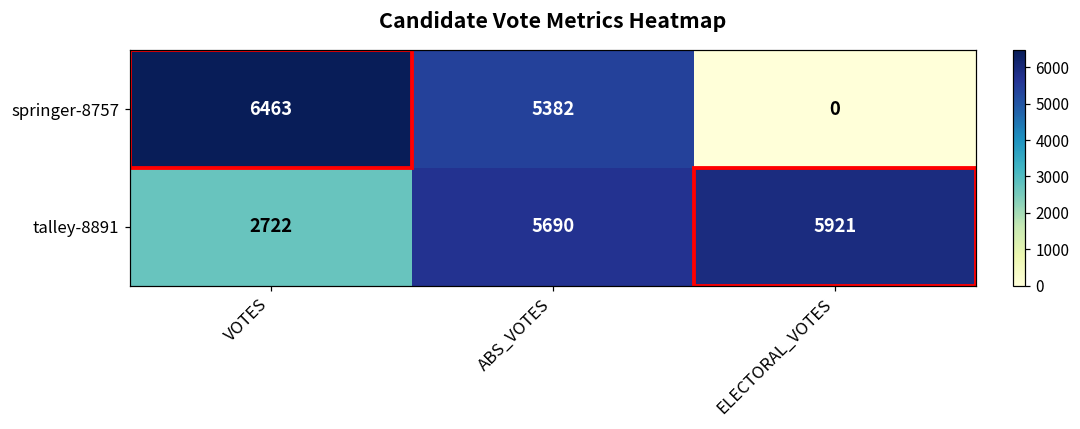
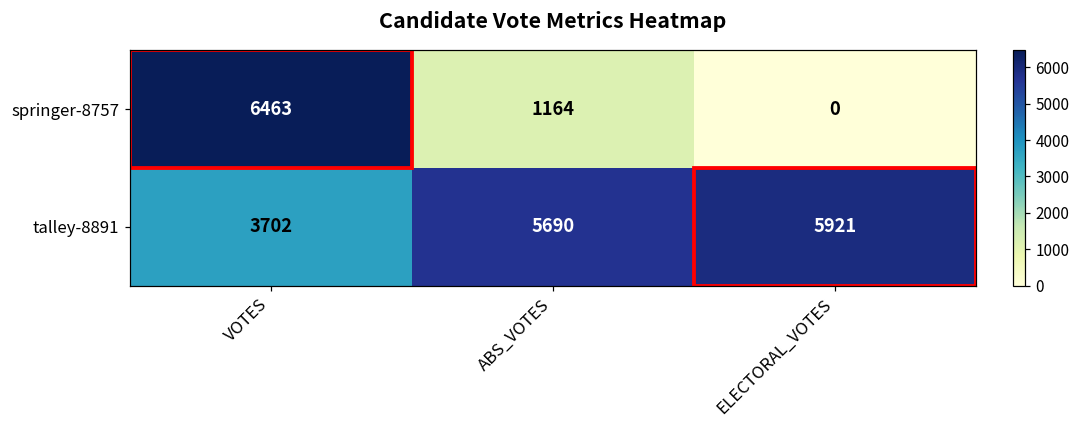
springer-8757, ABS_VOTES: 5382 -> 1164
talley-8891, VOTES: 2722 -> 3702
